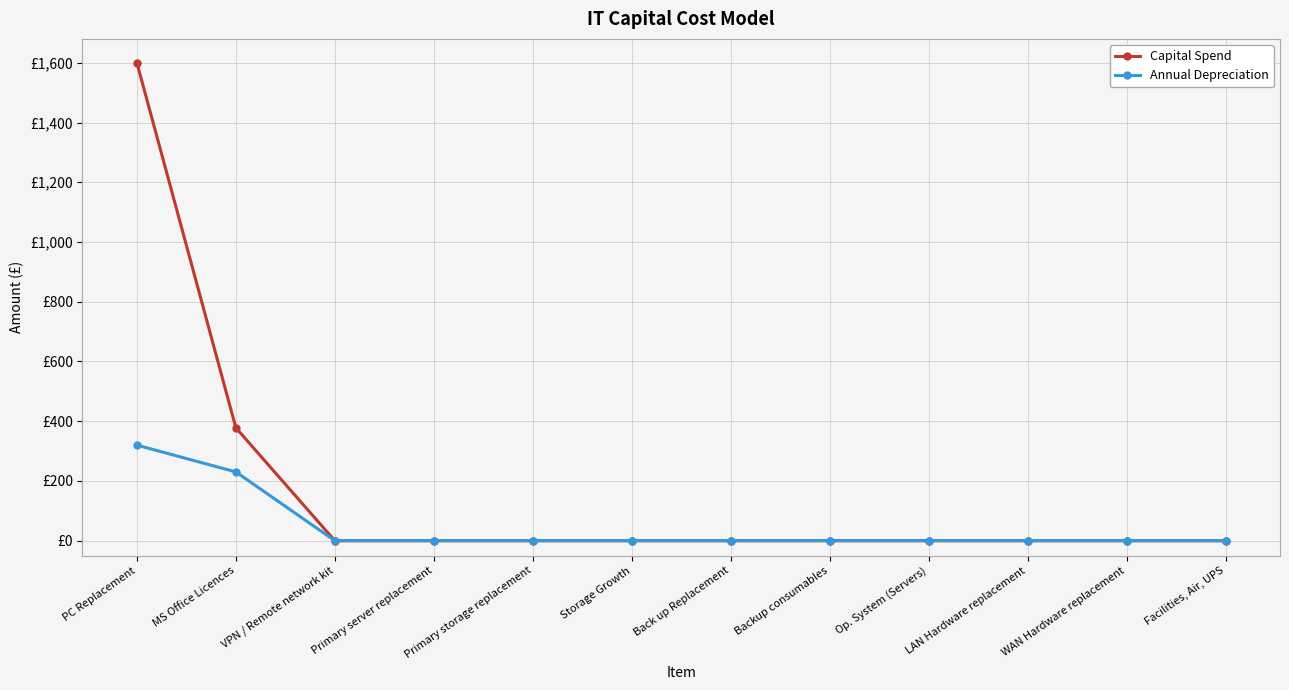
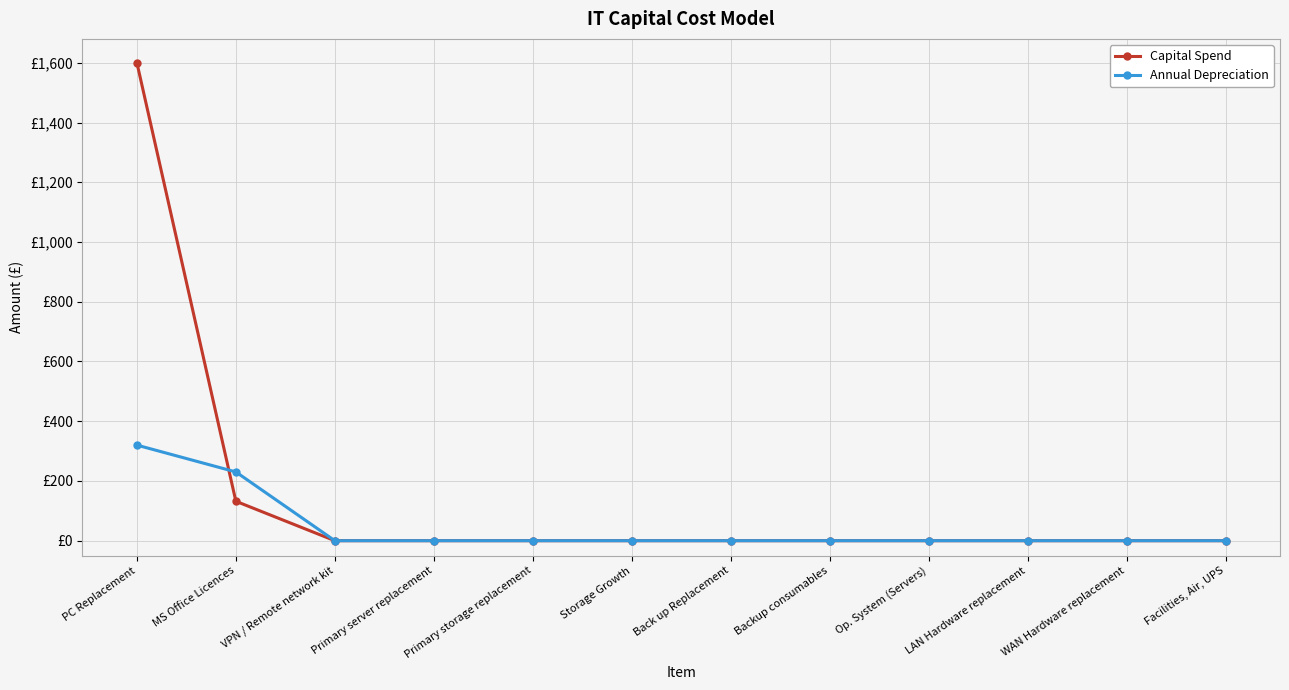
Capital Spend, MS Office Licences: £380 -> £130
